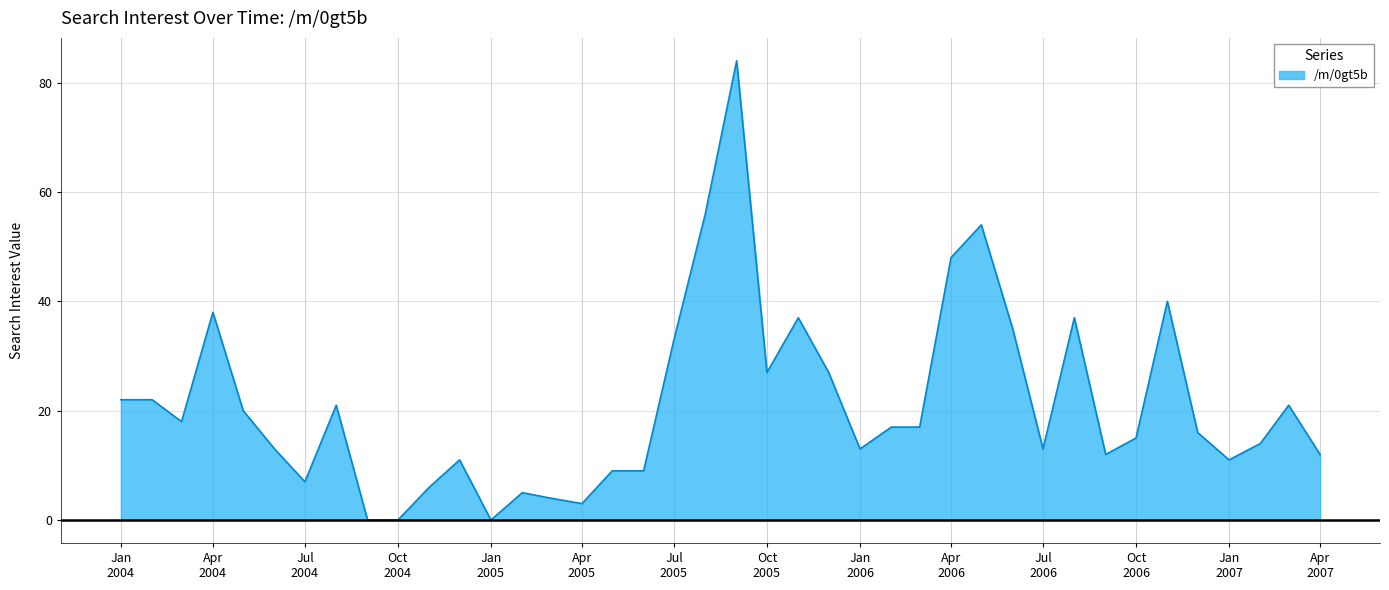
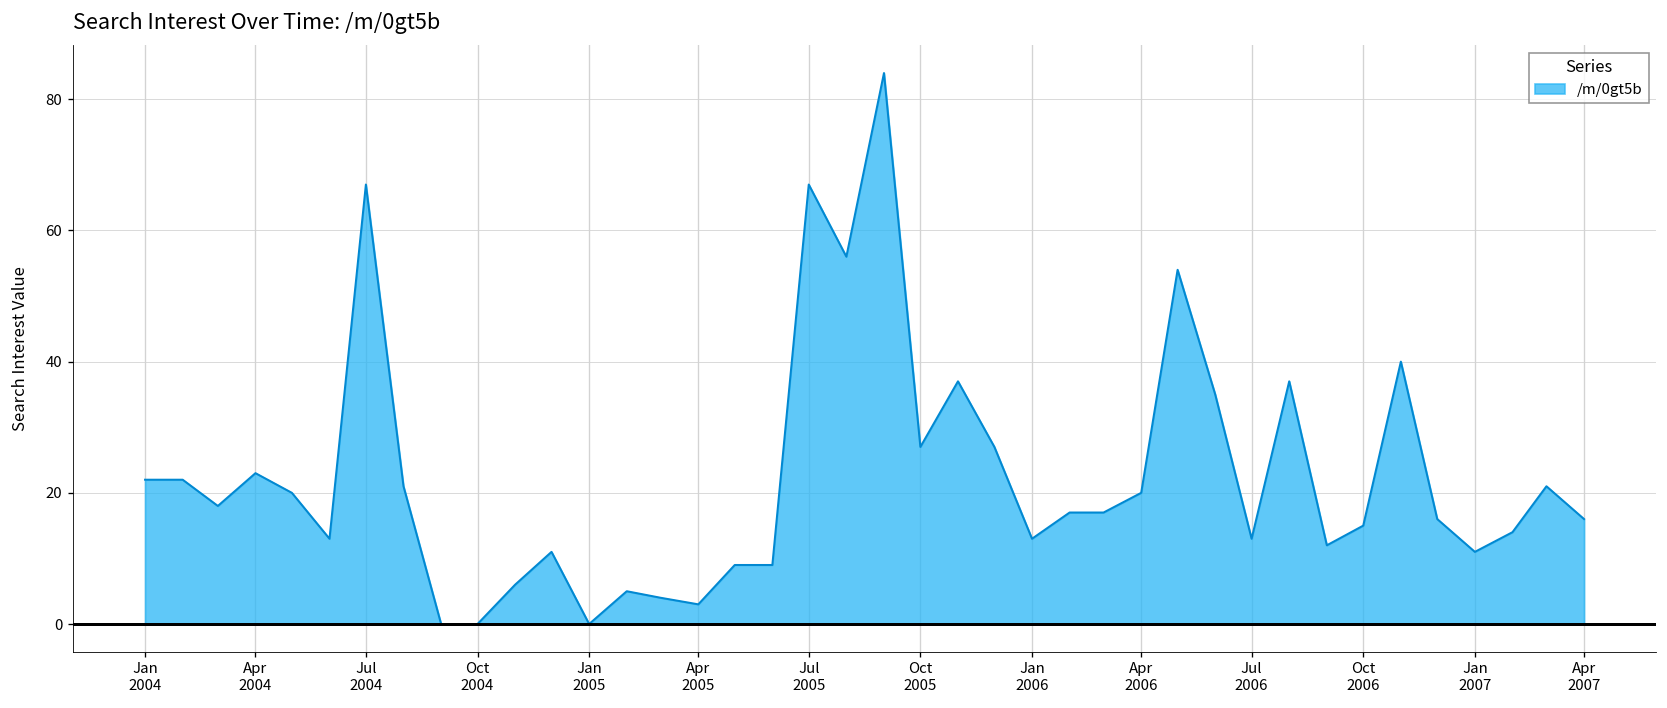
Apr 2004: 38 -> 23
Jul 2004: 7 -> 67
Jul 2005: 33 -> 67
Apr 2006: 48 -> 20
Apr 2007: 12 -> 16
